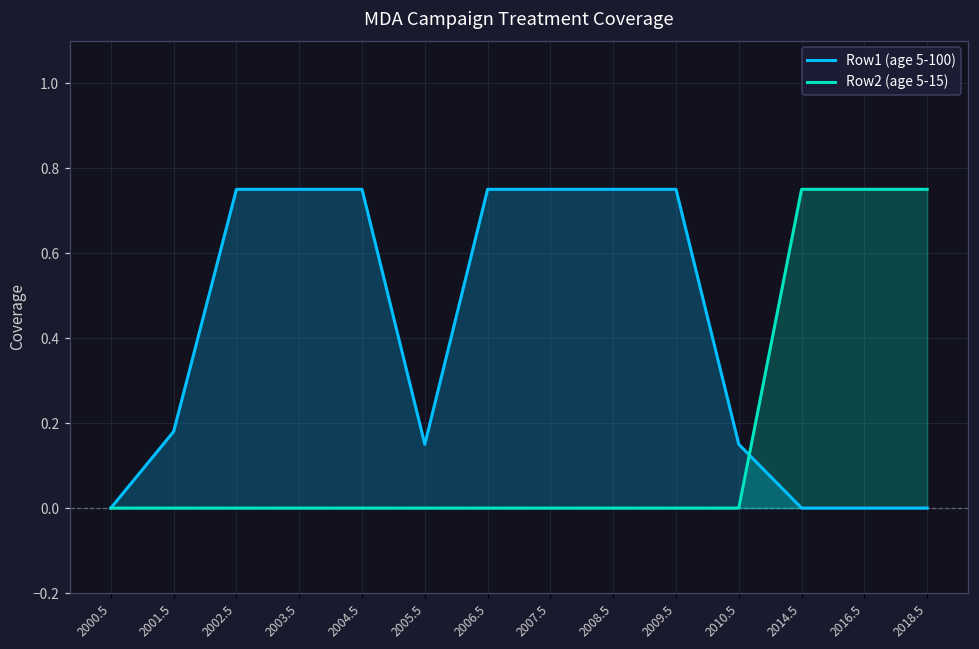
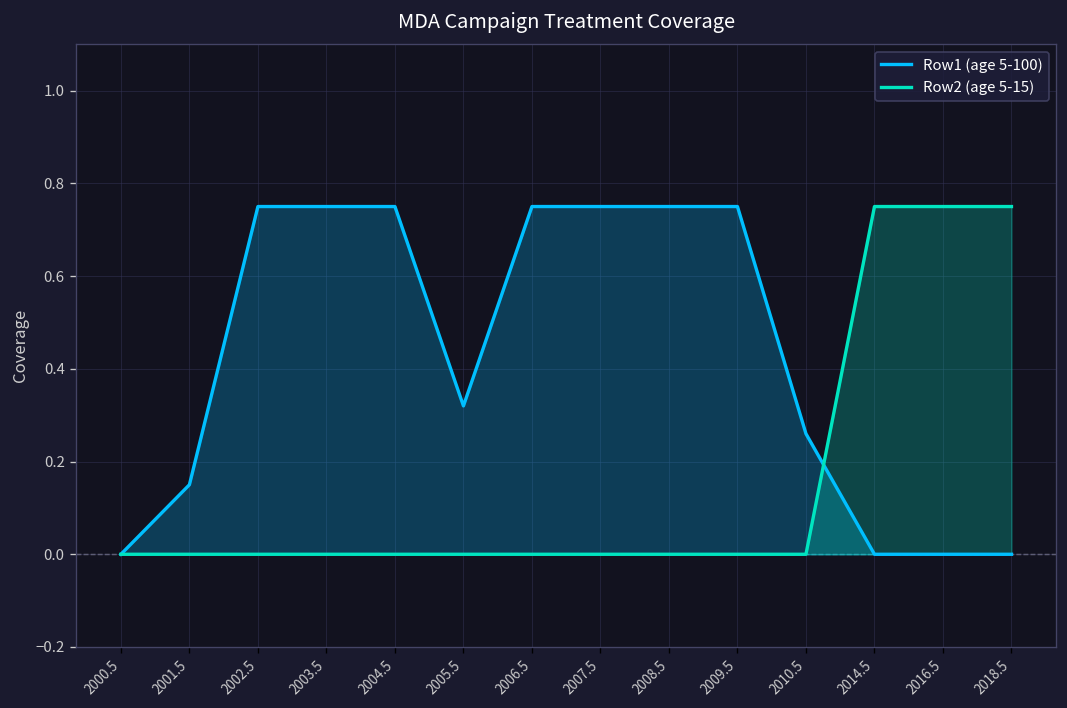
Row1 (age 5-100), 2001.5: 0.18 -> 0.15
Row1 (age 5-100), 2005.5: 0.15 -> 0.32
Row1 (age 5-100), 2010.5: 0.15 -> 0.26
